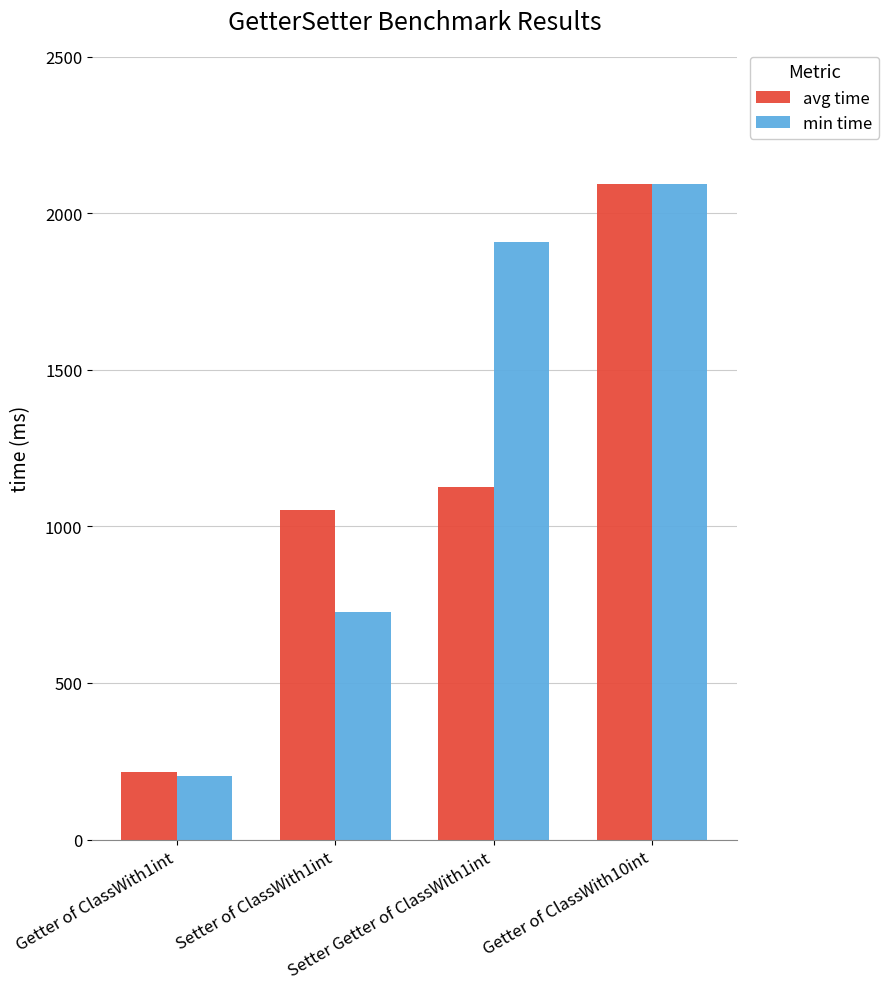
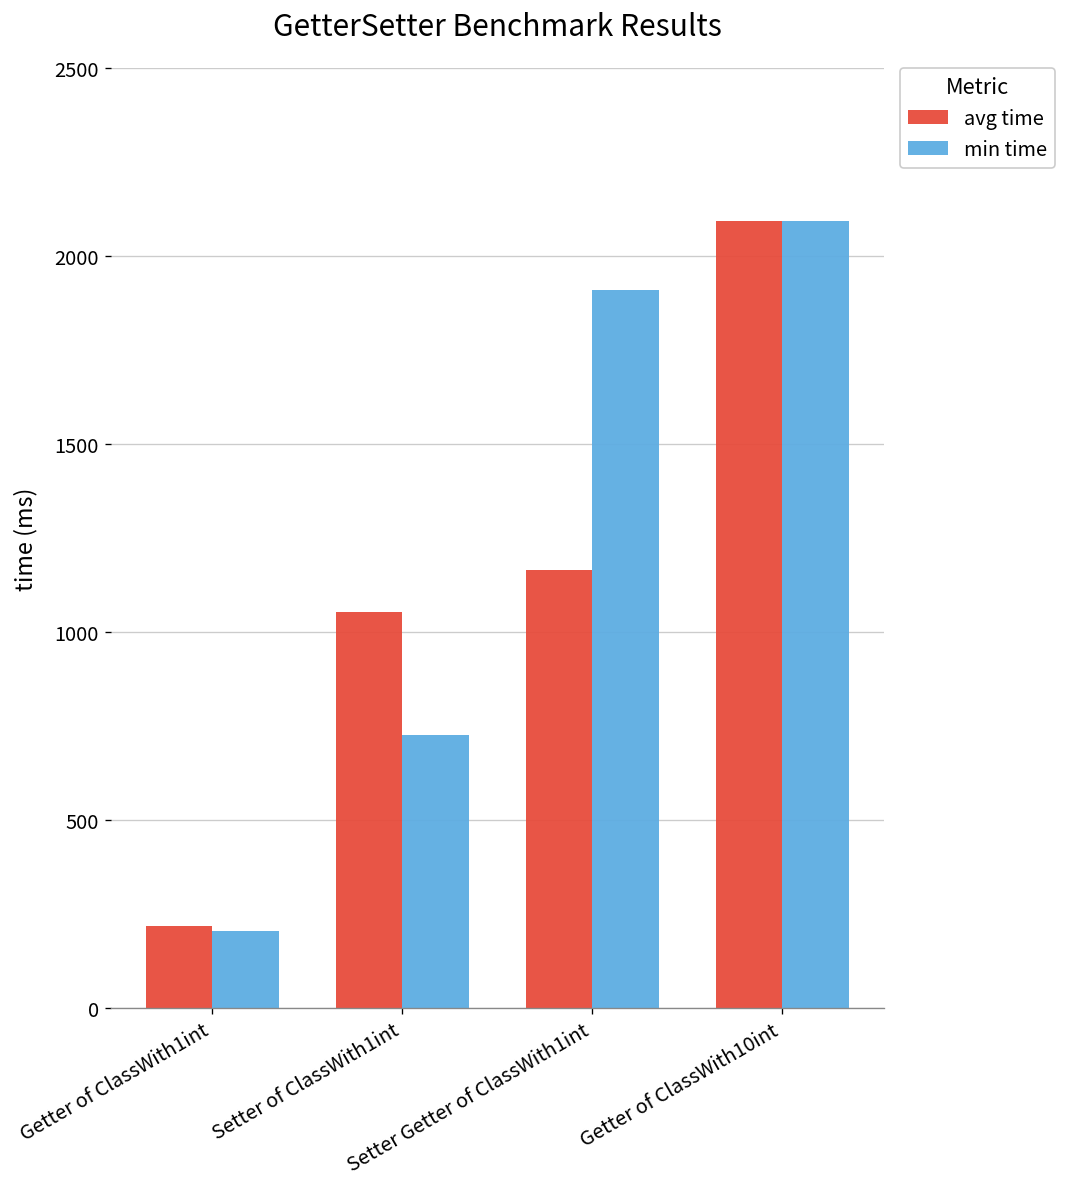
avg time, Setter Getter of ClassWith1int: 1130 -> 1170
